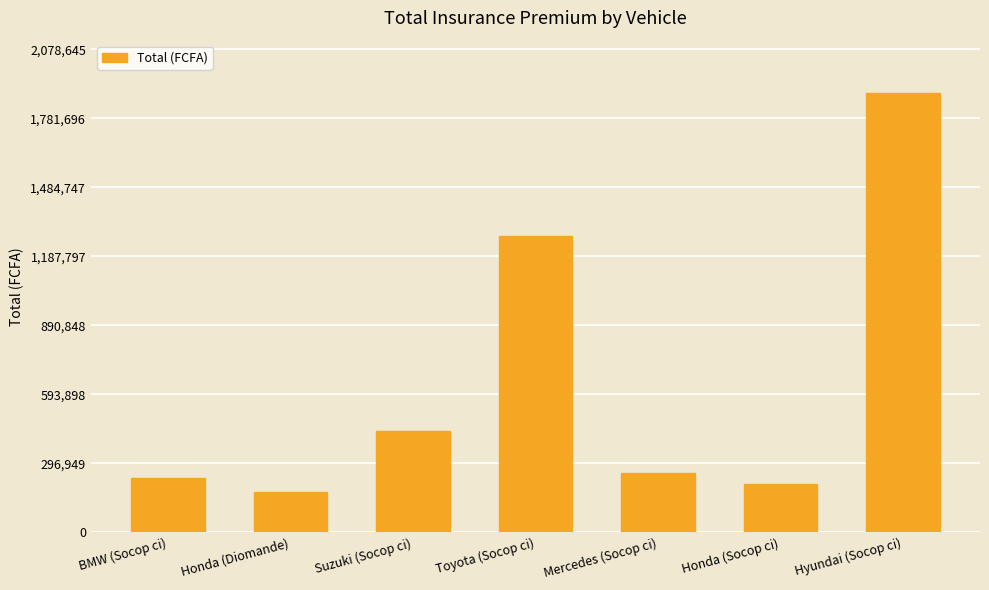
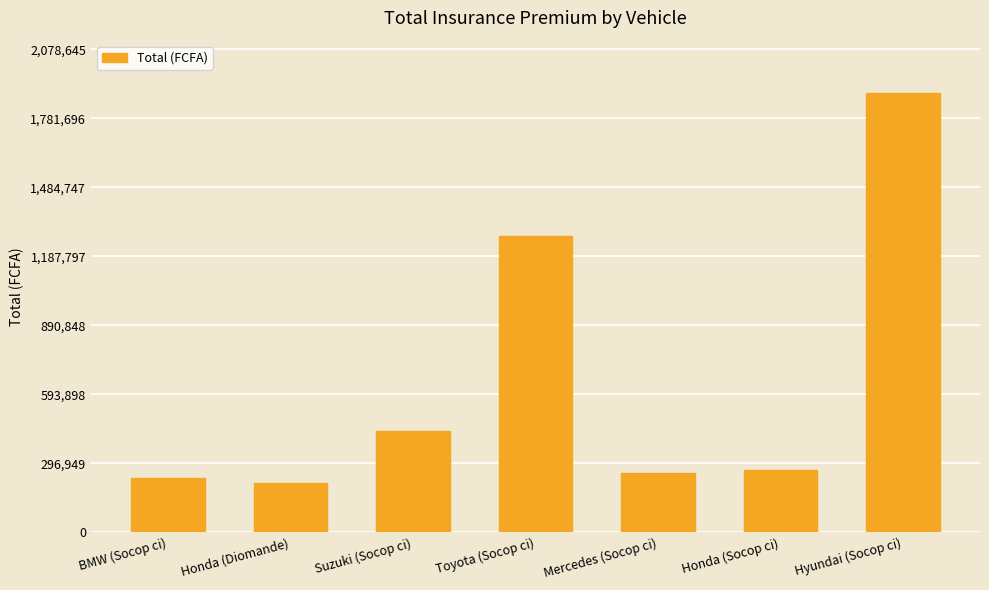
Honda (Diomande): 170,000 -> 210,000
Honda (Socop ci): 210,000 -> 270,000
